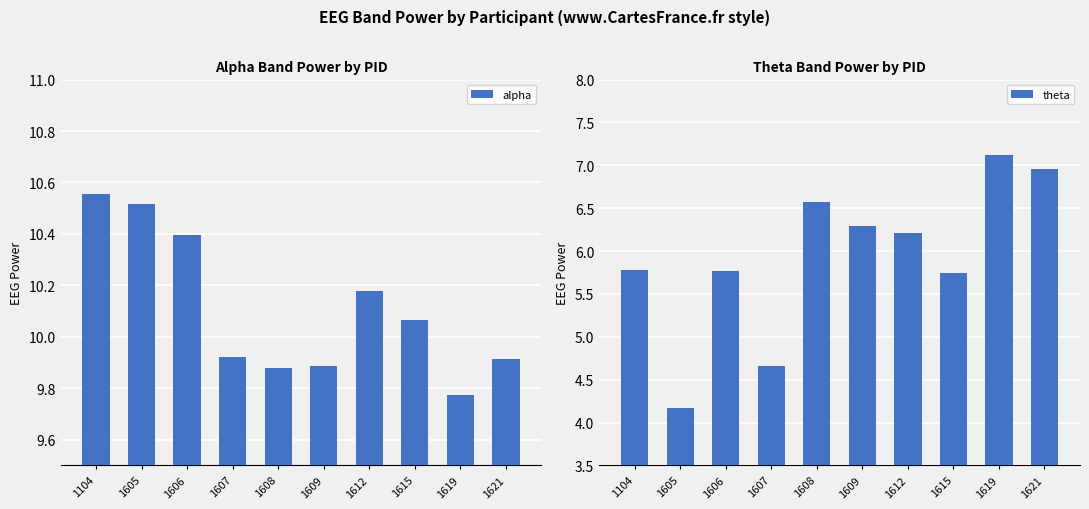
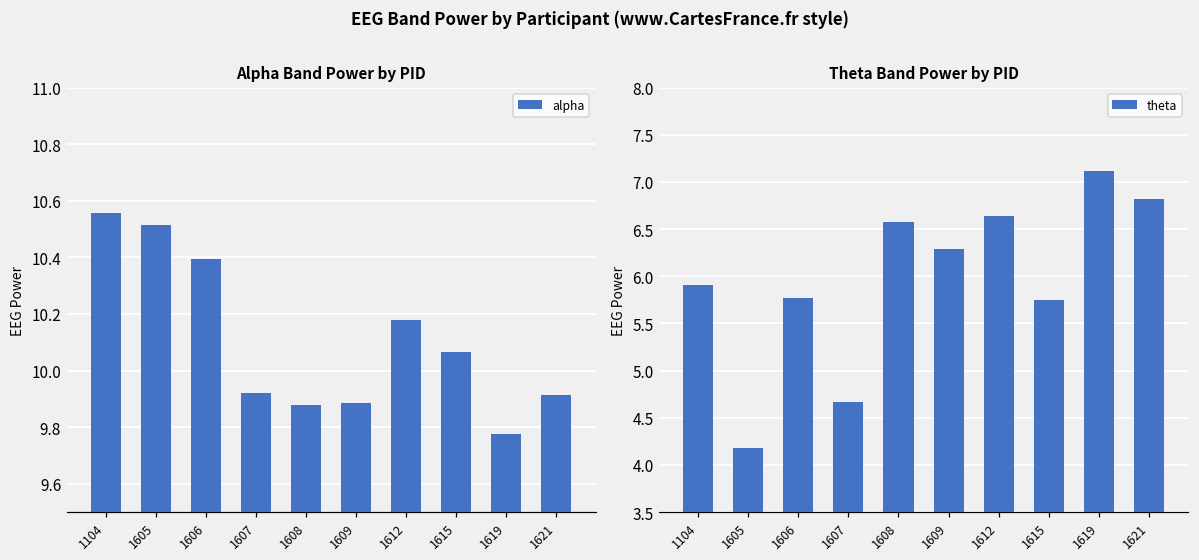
Theta Band Power by PID, 1104: 5.8 -> 5.9
Theta Band Power by PID, 1612: 6.2 -> 6.6
Theta Band Power by PID, 1621: 7.0 -> 6.8
